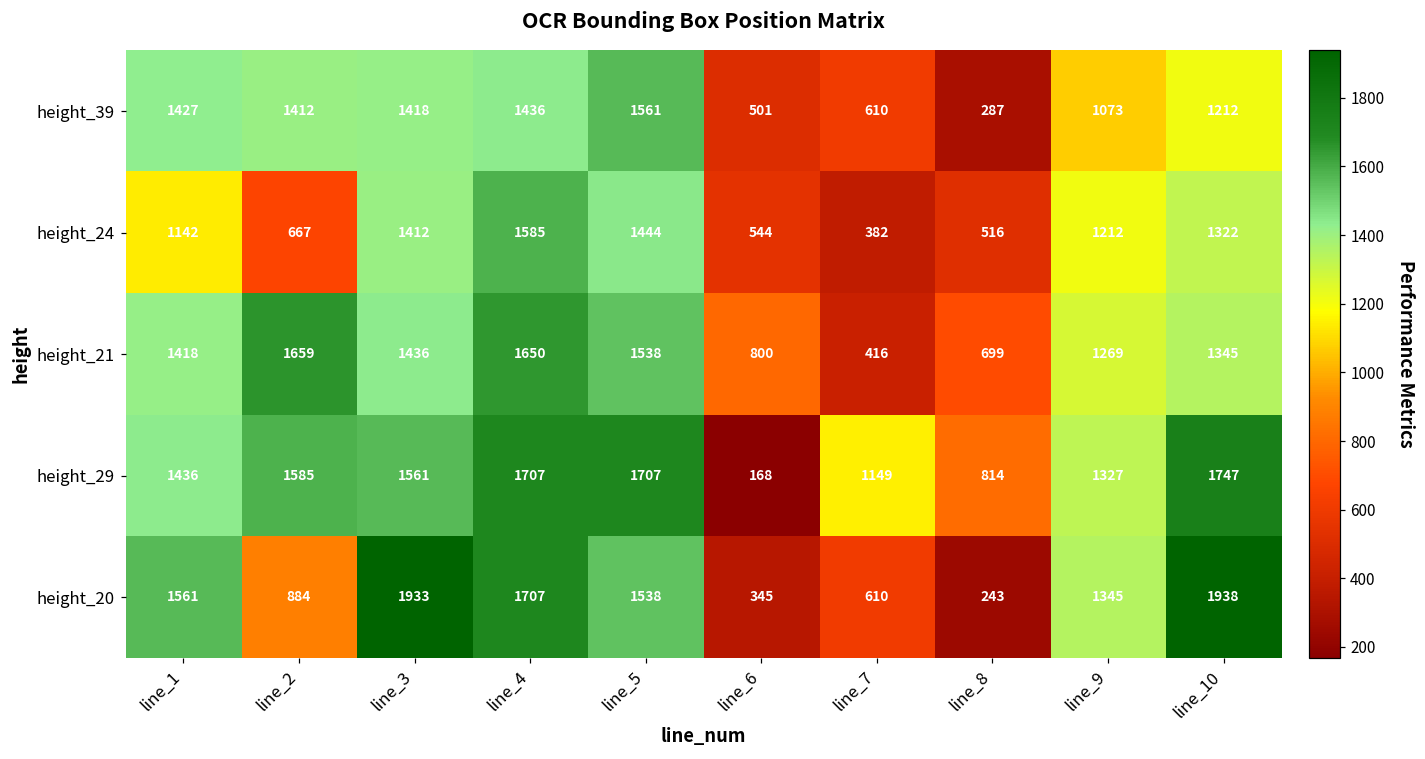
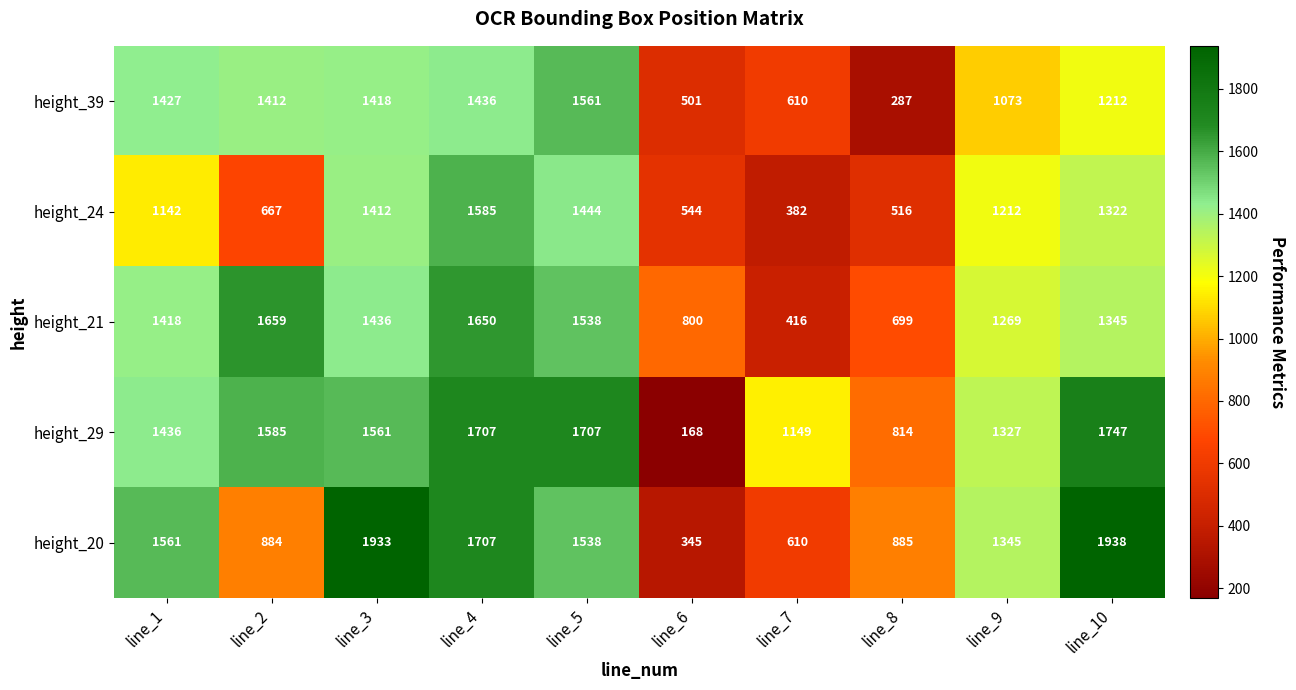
height_20, line_8: 243 -> 885
